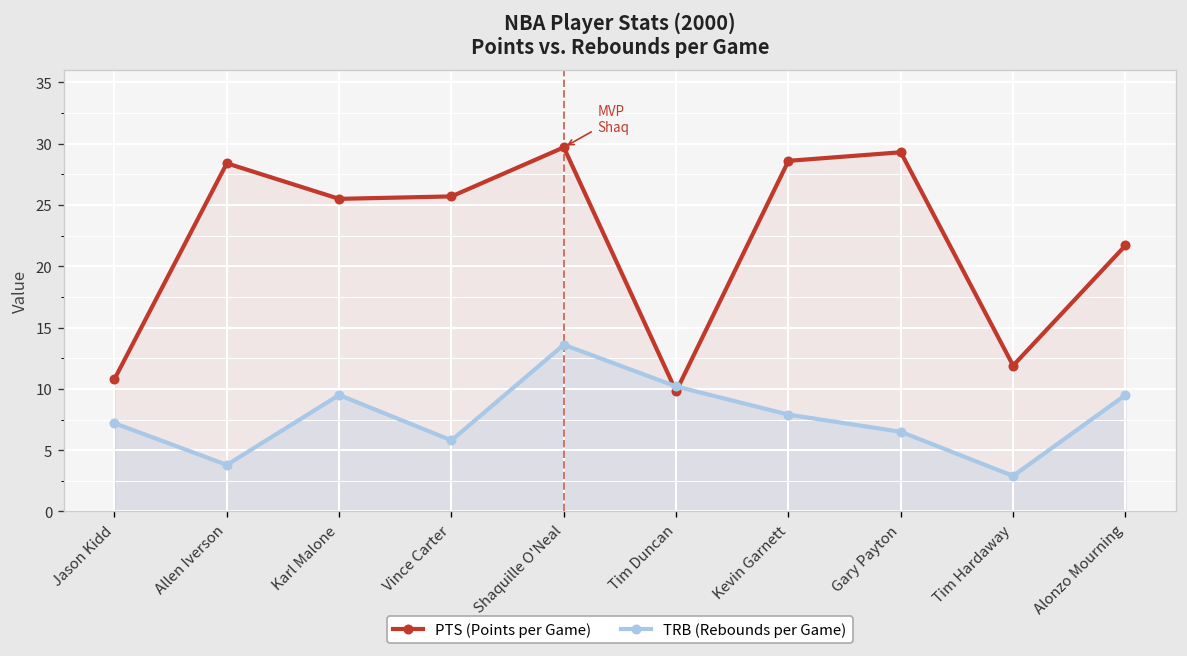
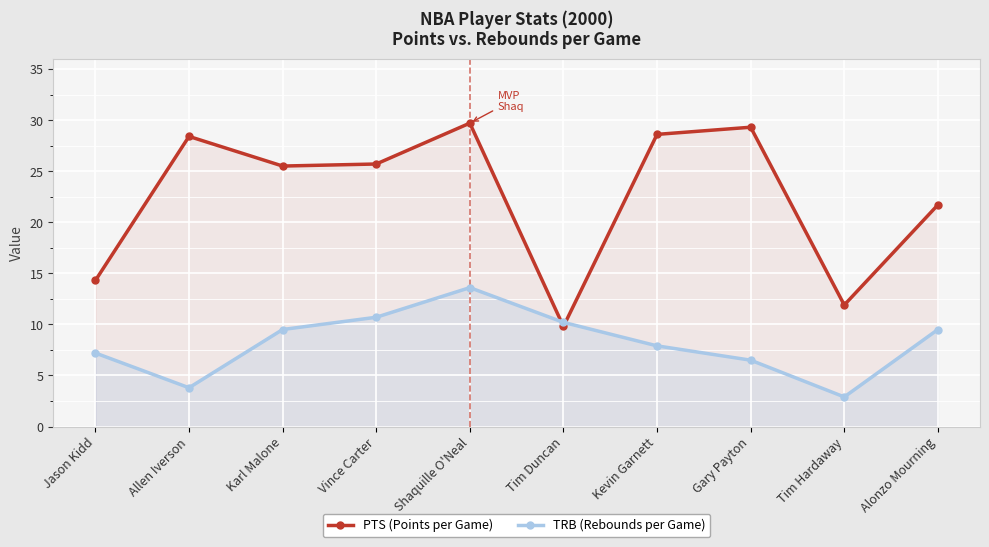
PTS (Points per Game), Jason Kidd: 10.8 -> 14.3
TRB (Rebounds per Game), Vince Carter: 5.8 -> 10.7
